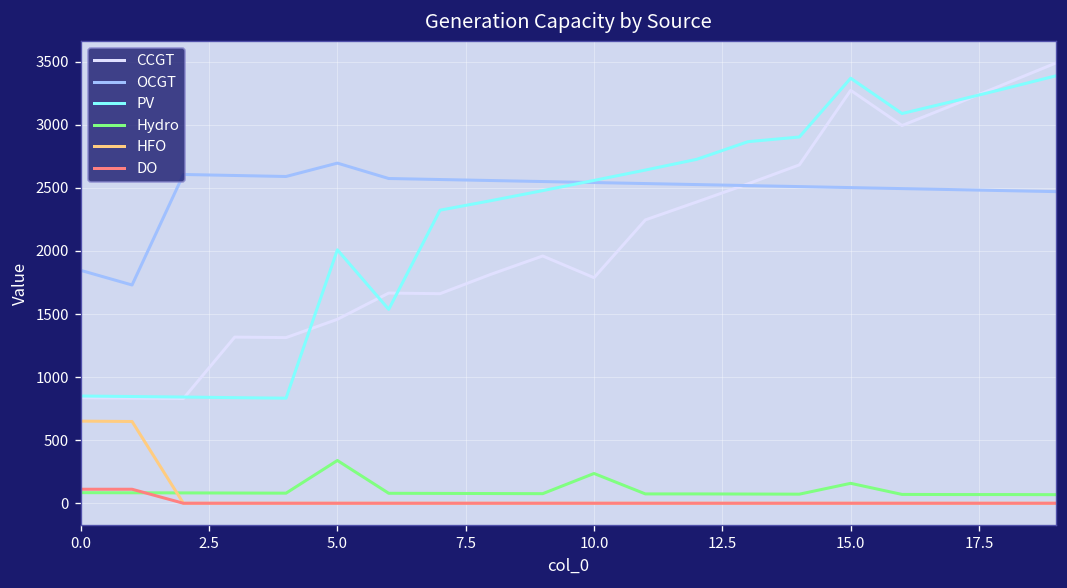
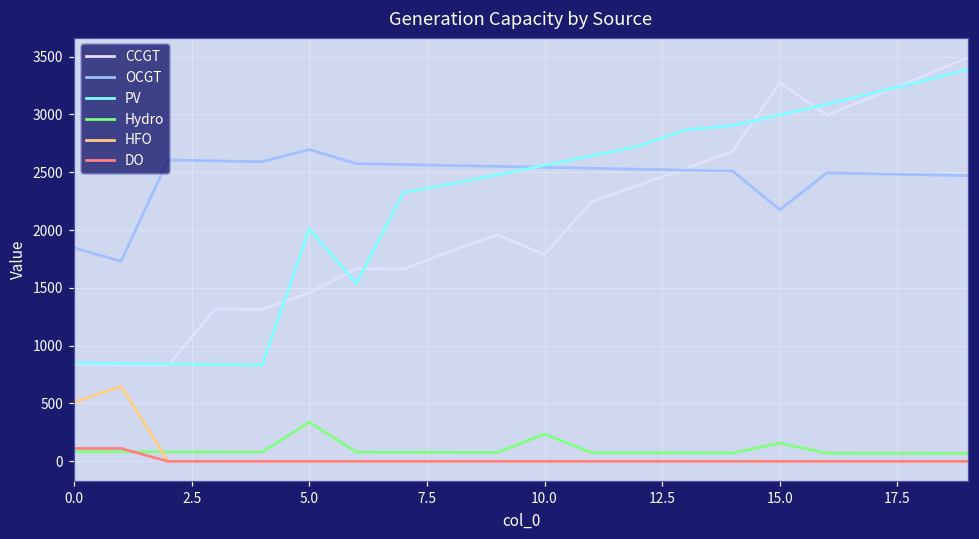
HFO, 0.0: 650 -> 510
OCGT, 15.0: 2500 -> 2180
PV, 15.0: 3370 -> 3000
